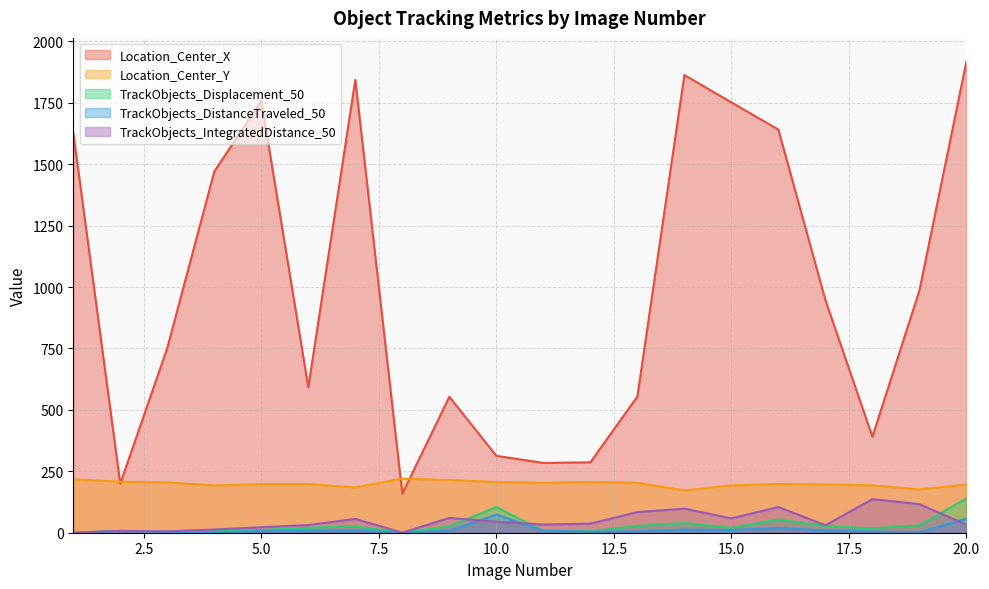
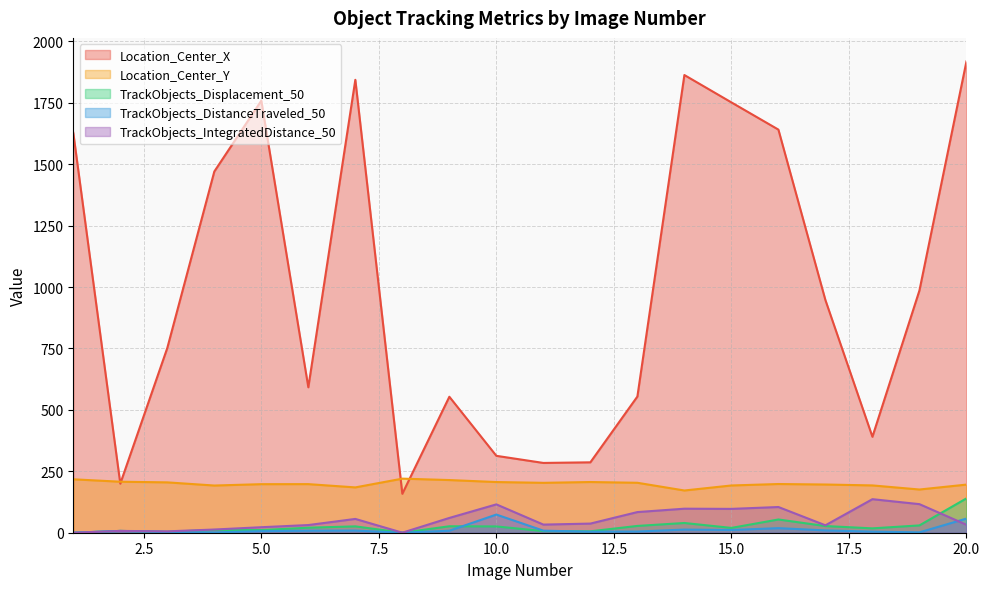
TrackObjects_Displacement_50, 10.0: 100 -> 30
TrackObjects_IntegratedDistance_50, 10.0: 40 -> 120
TrackObjects_IntegratedDistance_50, 15.0: 60 -> 100
